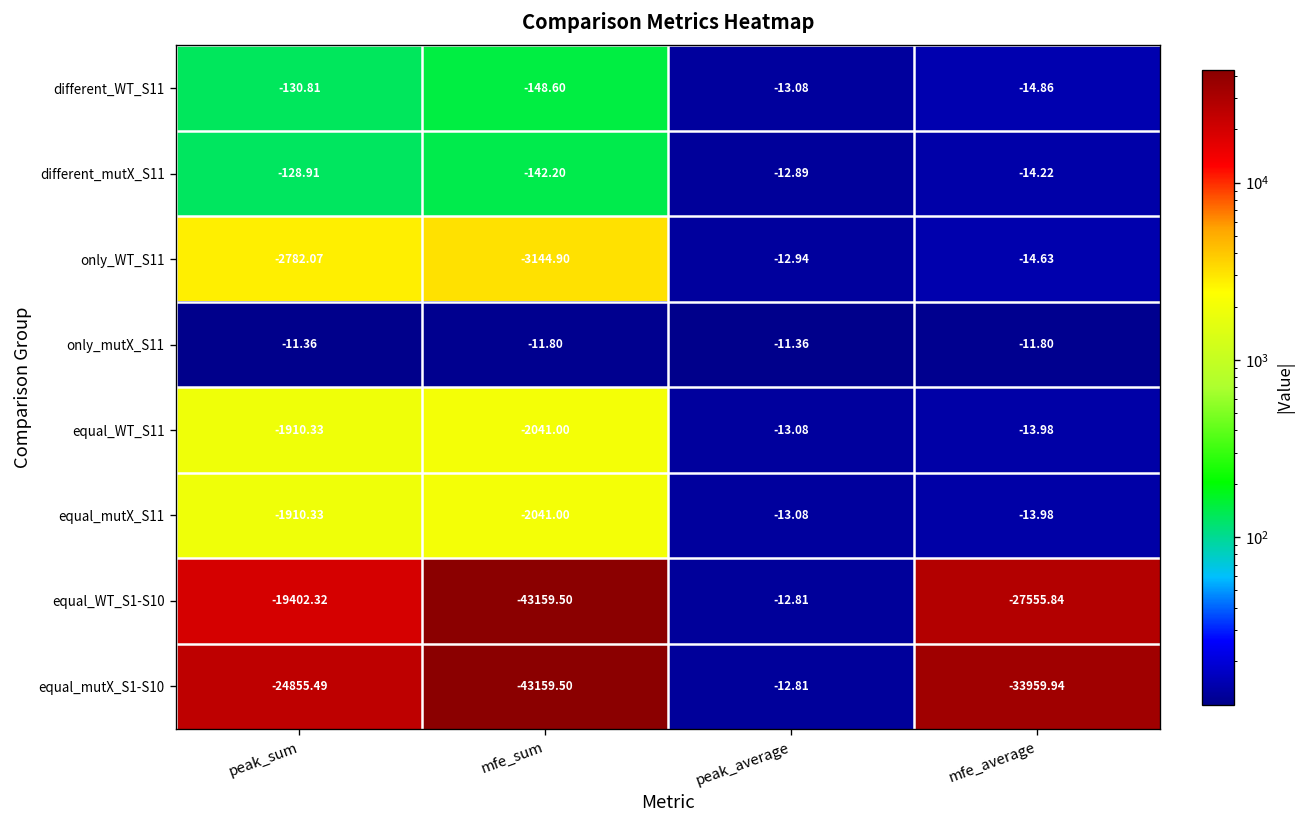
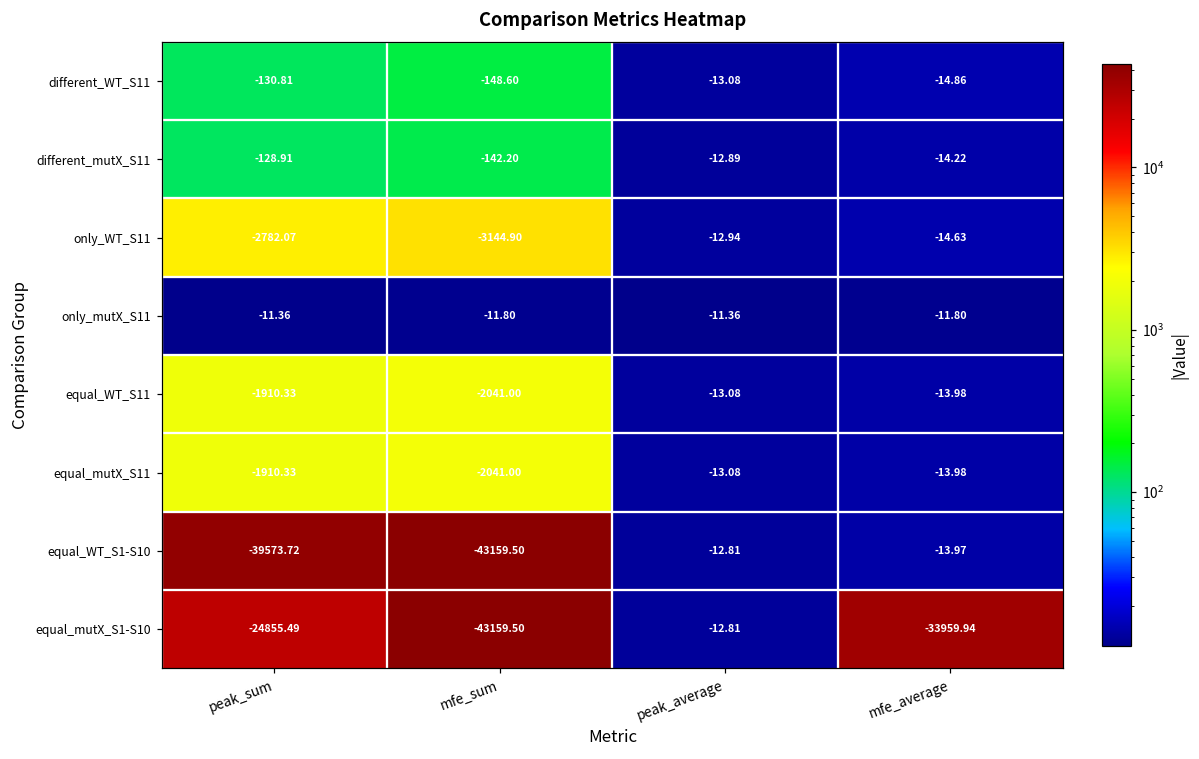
equal_WT_S1-S10, peak_sum: -19402.32 -> -39573.72
equal_WT_S1-S10, mfe_average: -27555.84 -> -13.97
